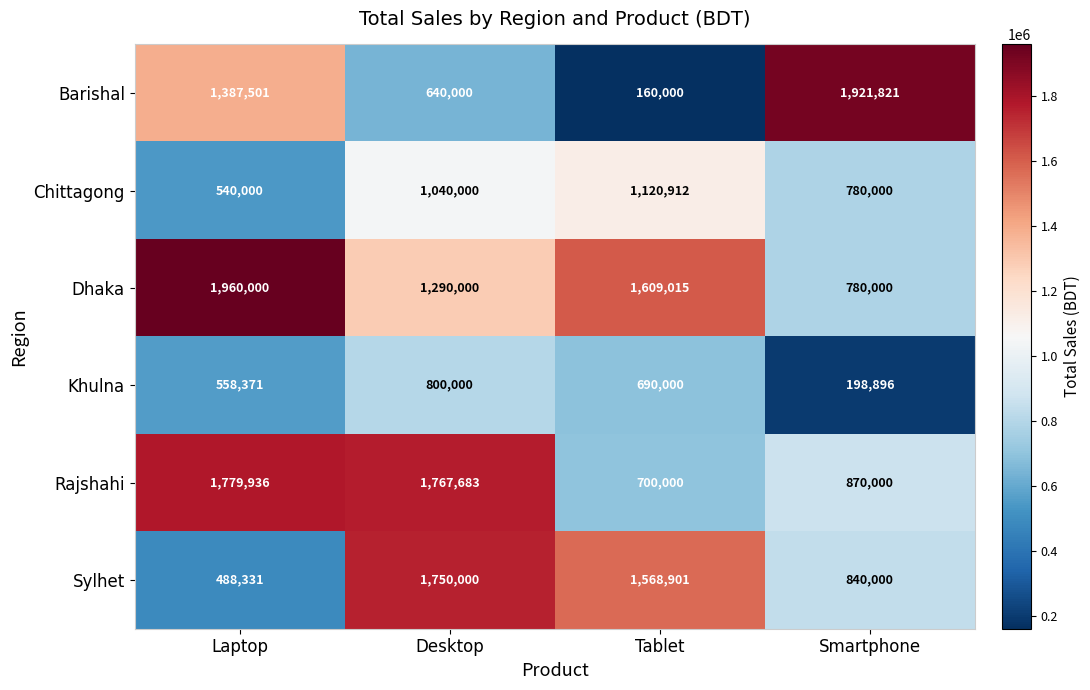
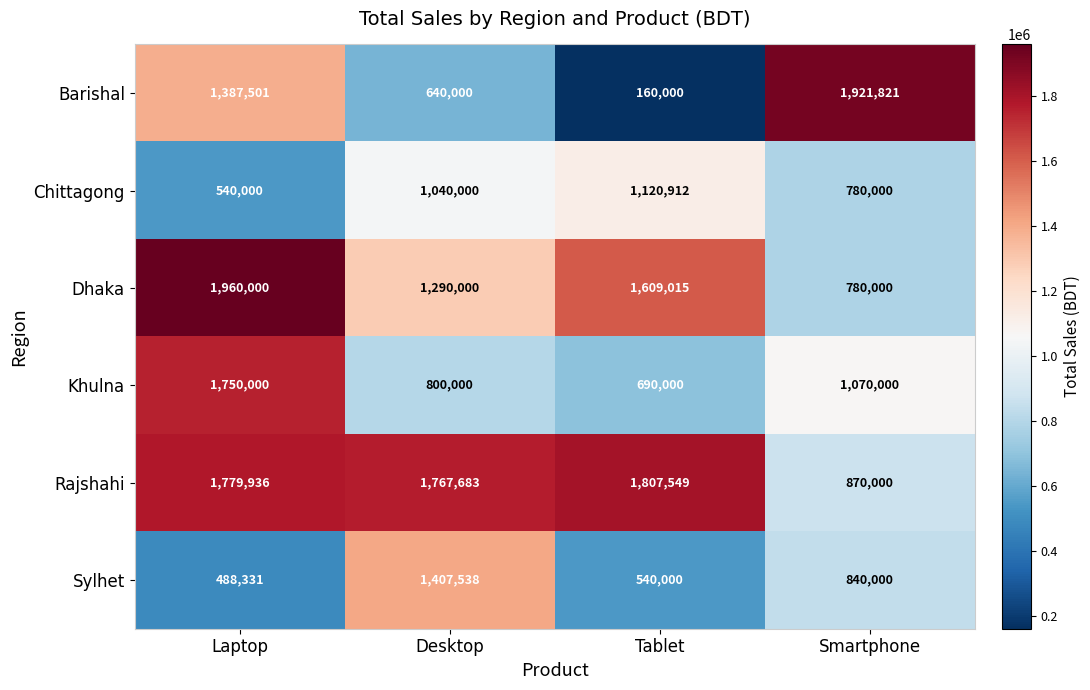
Khulna, Laptop: 558,371 -> 1,750,000
Khulna, Smartphone: 198,896 -> 1,070,000
Rajshahi, Tablet: 700,000 -> 1,807,549
Sylhet, Desktop: 1,750,000 -> 1,407,538
Sylhet, Tablet: 1,568,901 -> 540,000
